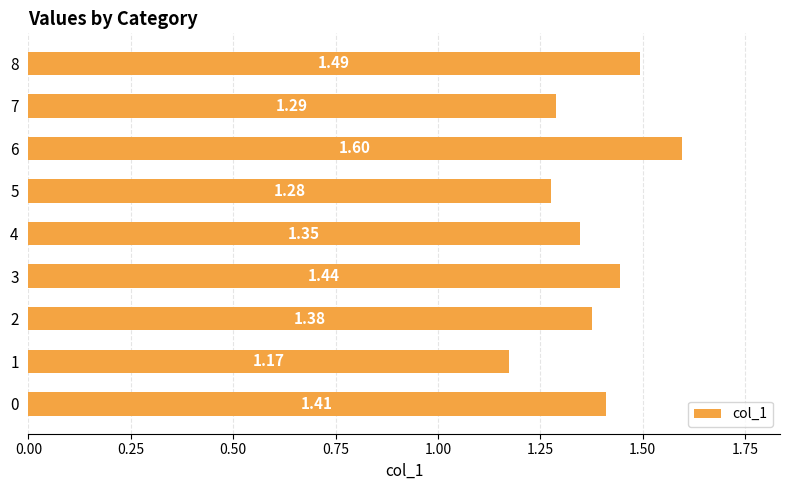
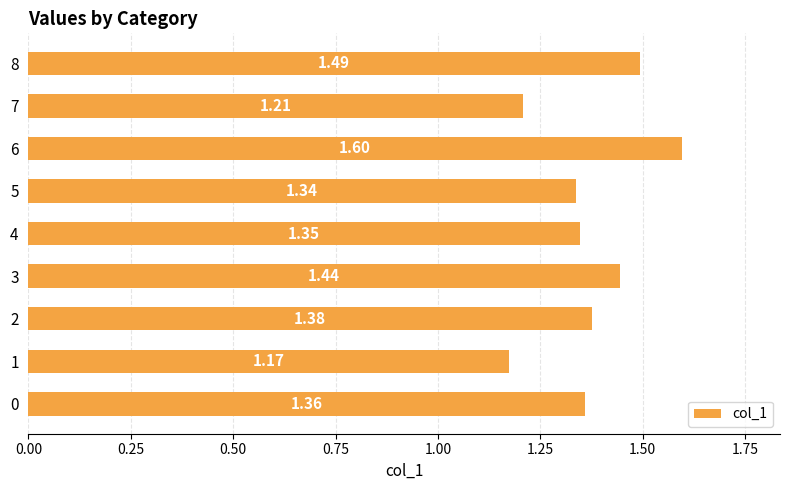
7: 1.29 -> 1.21
5: 1.28 -> 1.34
0: 1.41 -> 1.36
